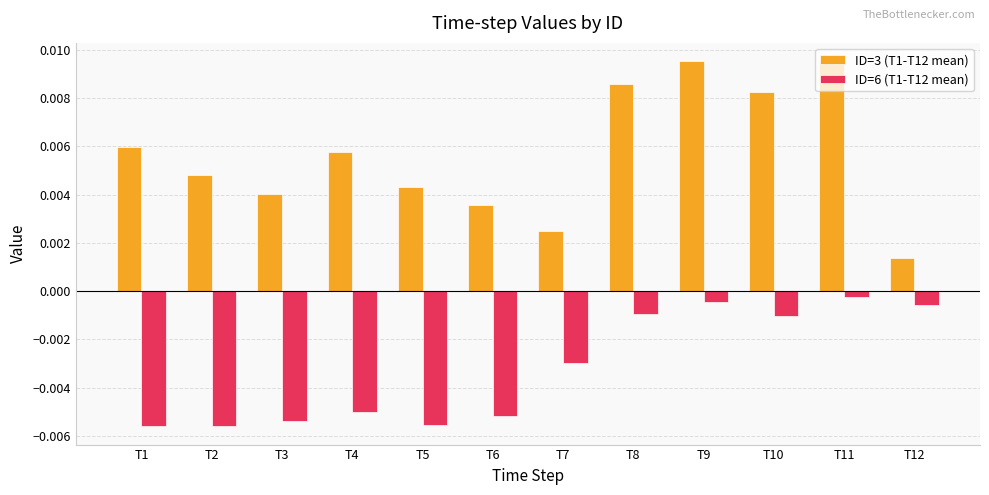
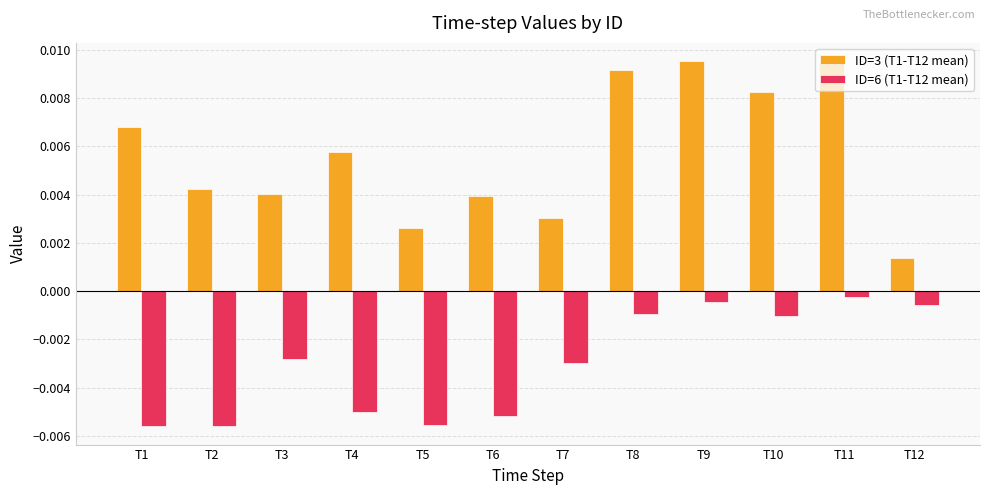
ID=3 (T1-T12 mean), T1: 0.0060 -> 0.0068
ID=3 (T1-T12 mean), T2: 0.0048 -> 0.0042
ID=6 (T1-T12 mean), T3: -0.0054 -> -0.0028
ID=3 (T1-T12 mean), T5: 0.0043 -> 0.0026
ID=3 (T1-T12 mean), T6: 0.0036 -> 0.0039
ID=3 (T1-T12 mean), T7: 0.0025 -> 0.0030
ID=3 (T1-T12 mean), T8: 0.0086 -> 0.0091
